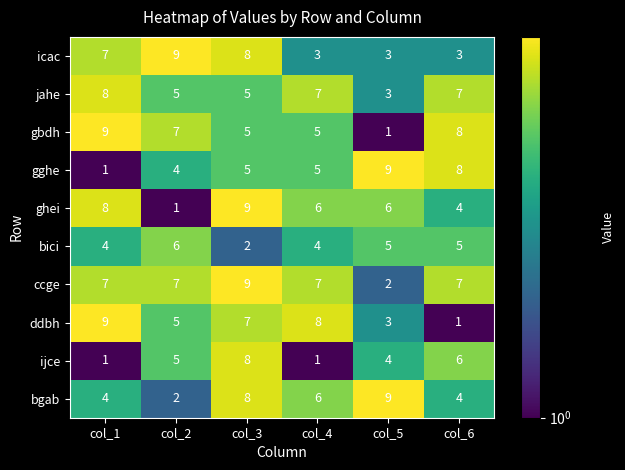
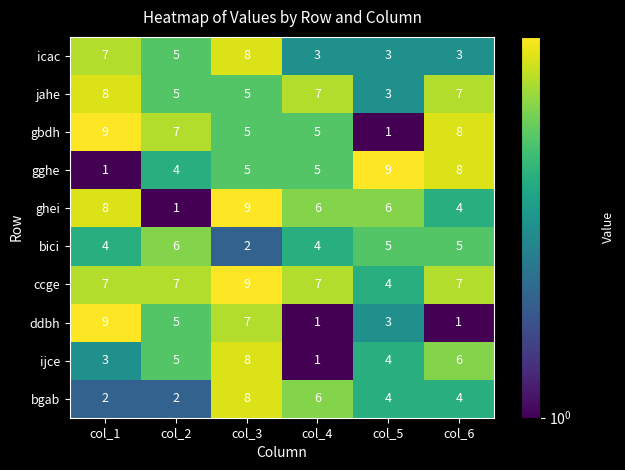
icac, col_2: 9 -> 5
ccge, col_5: 2 -> 4
ddbh, col_4: 8 -> 1
ijce, col_1: 1 -> 3
bgab, col_1: 4 -> 2
bgab, col_5: 9 -> 4
